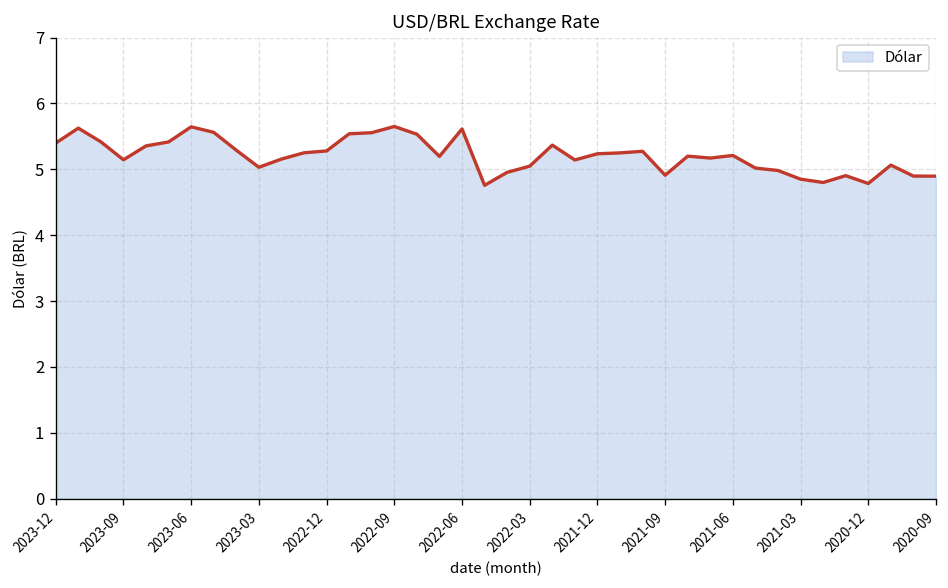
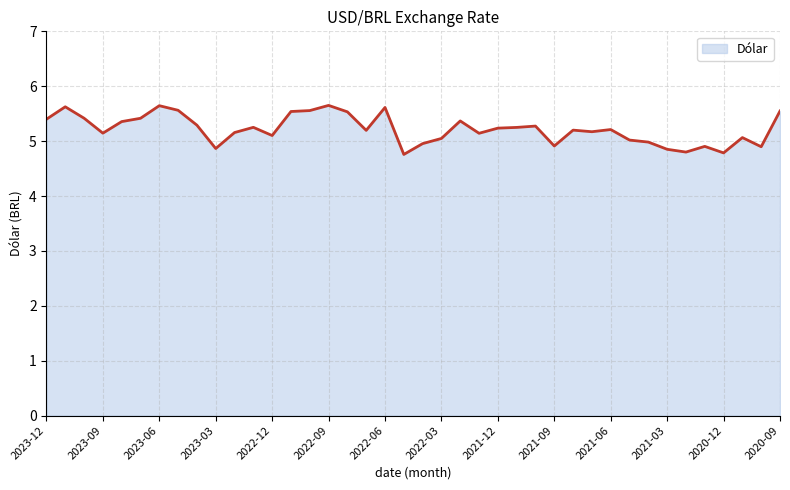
2023-03: 5.0 -> 4.9
2022-12: 5.3 -> 5.1
2020-09: 4.9 -> 5.5
